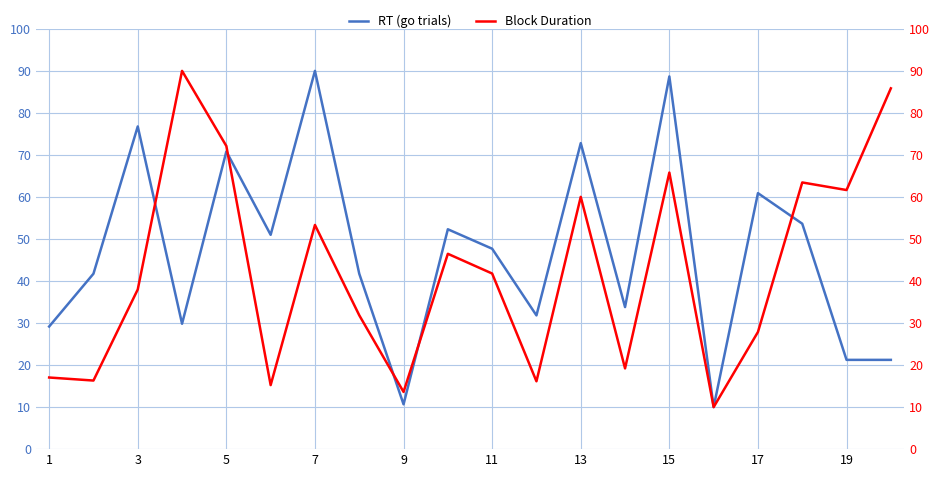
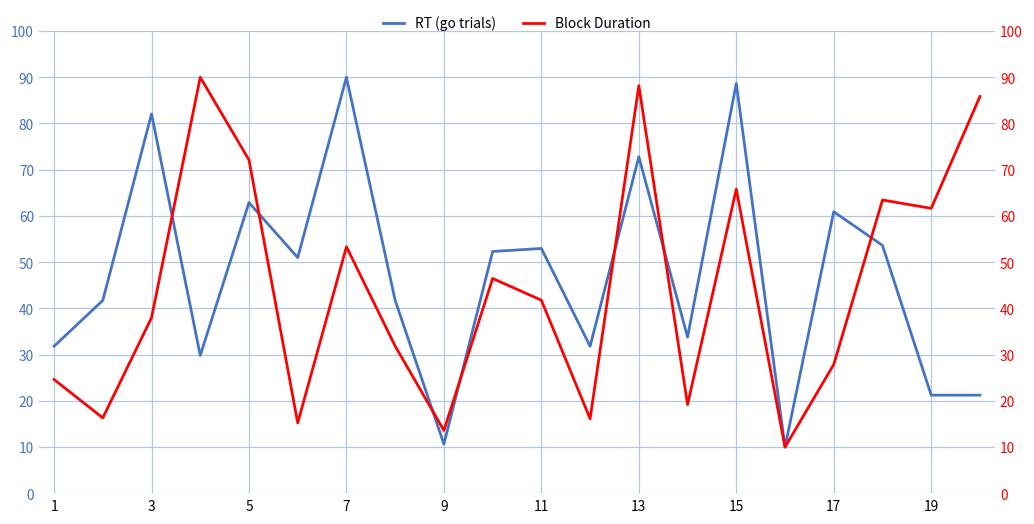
RT (go trials), 1: 29 -> 32
Block Duration, 1: 17 -> 25
RT (go trials), 3: 77 -> 82
RT (go trials), 5: 71 -> 63
RT (go trials), 11: 48 -> 53
Block Duration, 13: 60 -> 88
